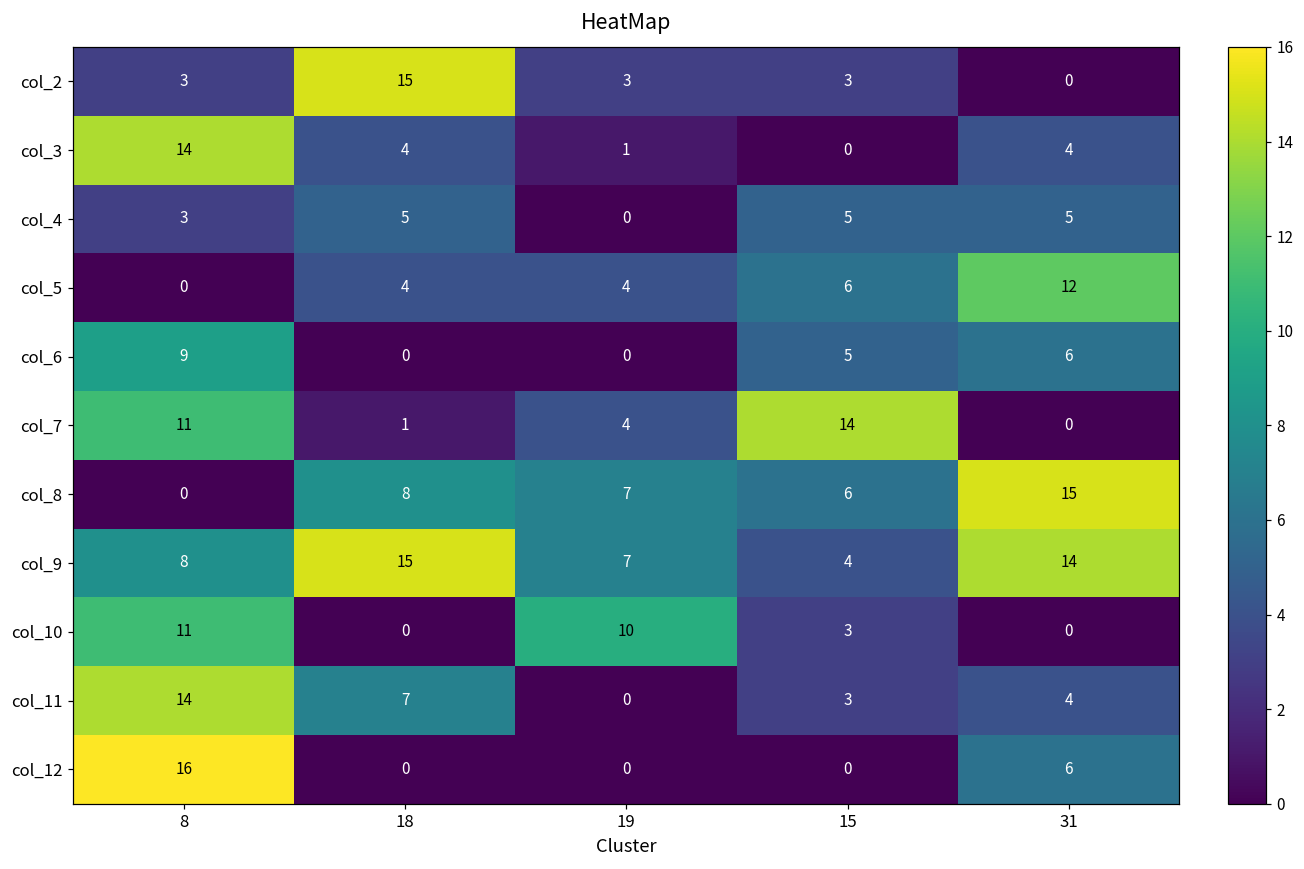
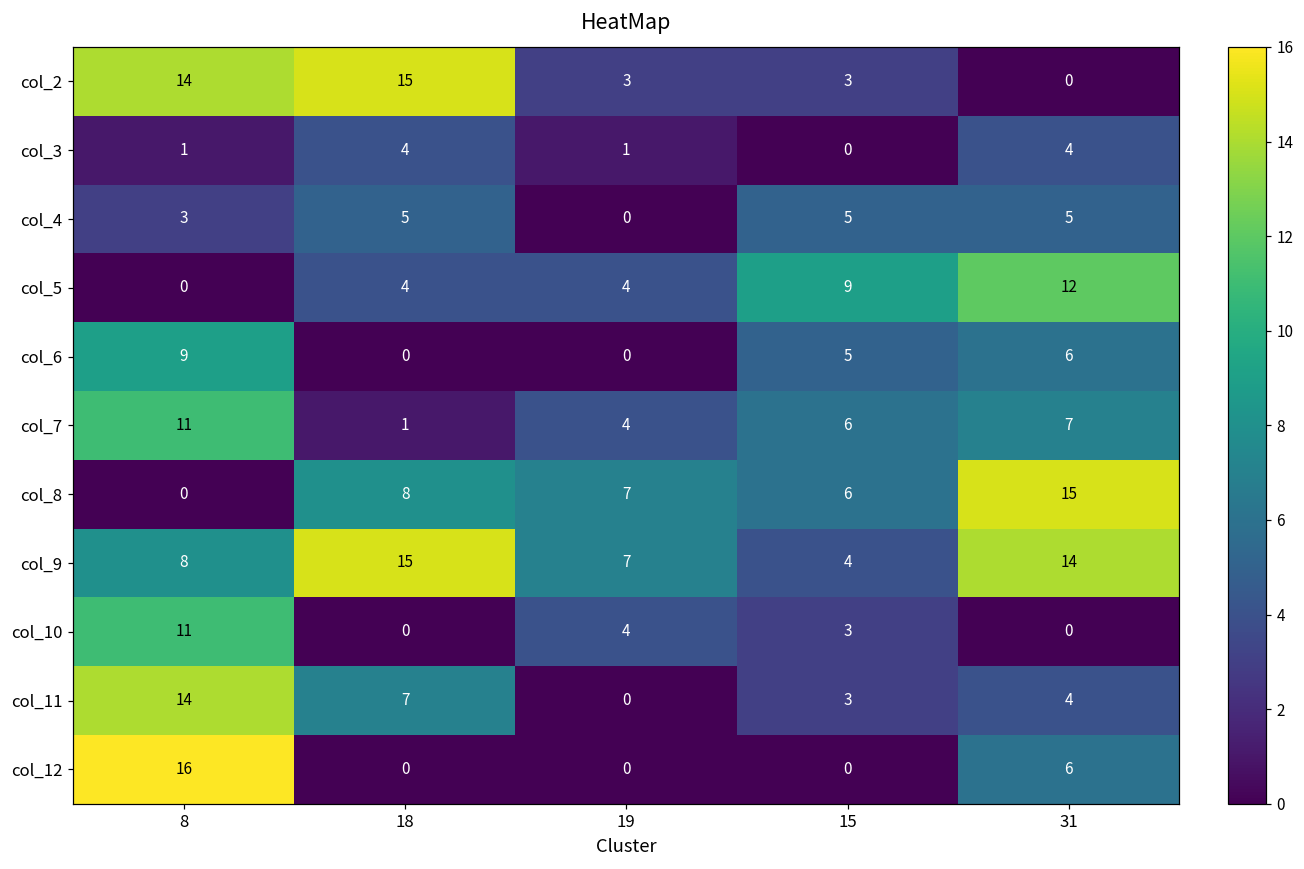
col_2, 8: 3 -> 14
col_3, 8: 14 -> 1
col_5, 15: 6 -> 9
col_7, 15: 14 -> 6
col_7, 31: 0 -> 7
col_10, 19: 10 -> 4
